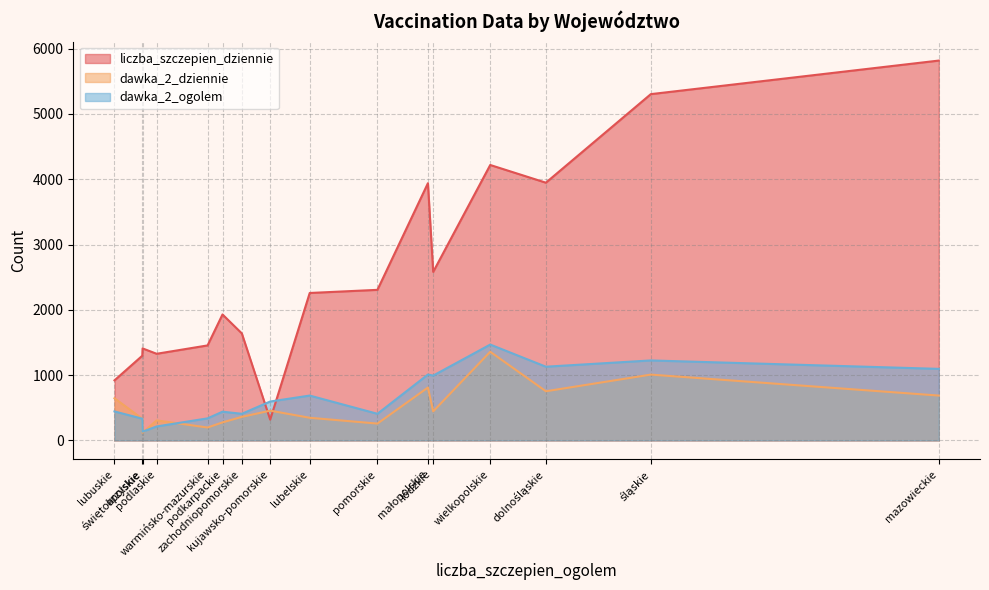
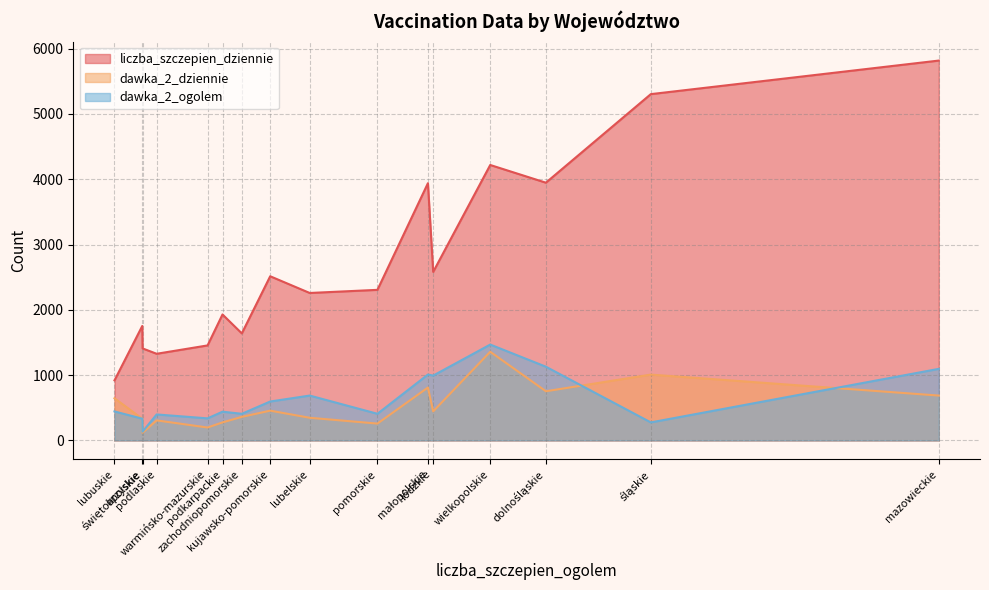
liczba_szczepien_dziennie, opolskie: 1300 -> 1800
dawka_2_ogolem, podlaskie: 200 -> 400
liczba_szczepien_dziennie, kujawsko-pomorskie: 300 -> 2500
dawka_2_ogolem, śląskie: 1200 -> 300
